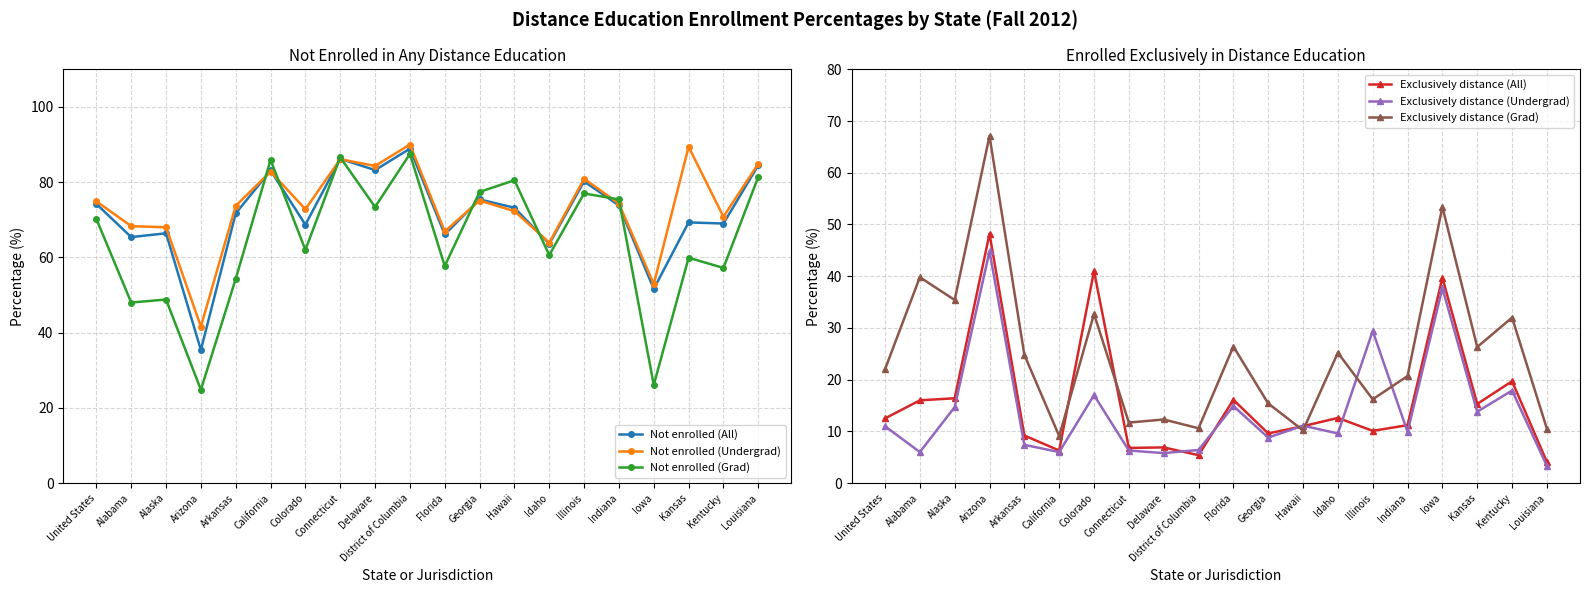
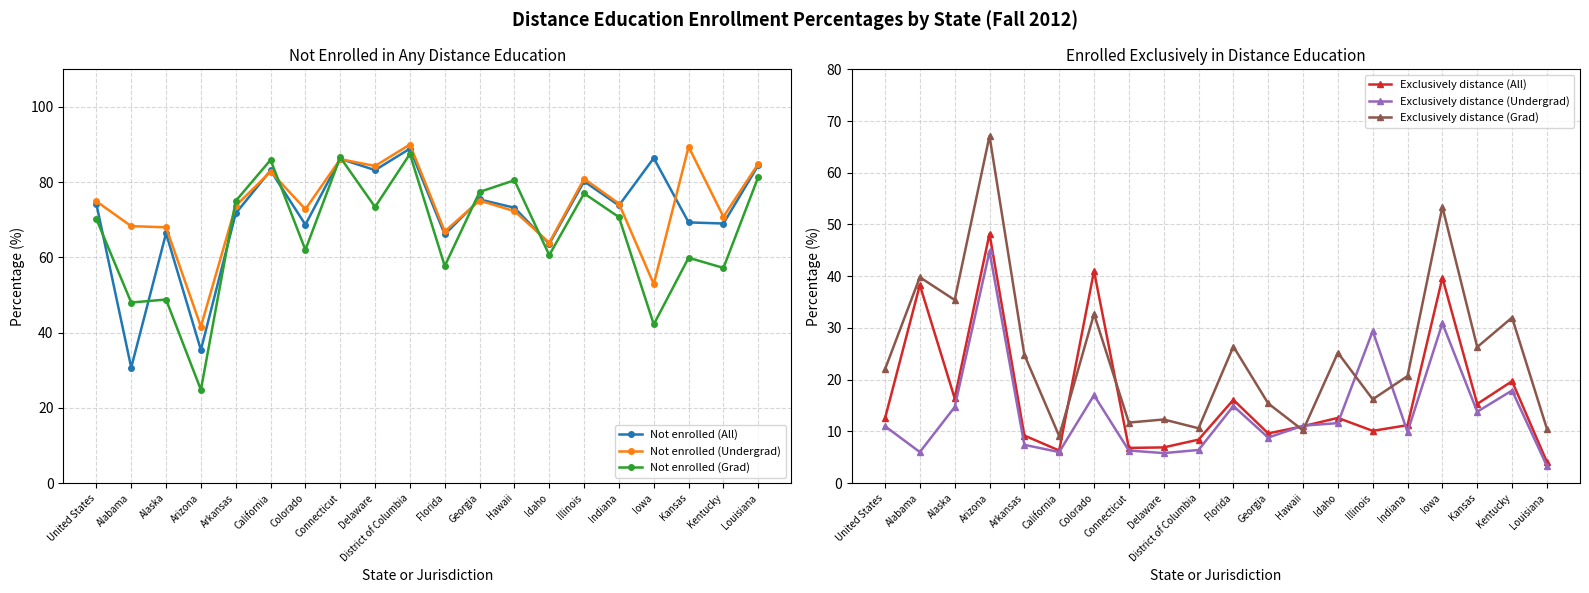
Not Enrolled in Any Distance Education, Not enrolled (All), Alabama: 65 -> 31
Not Enrolled in Any Distance Education, Not enrolled (Grad), Arkansas: 54 -> 75
Not Enrolled in Any Distance Education, Not enrolled (Grad), Indiana: 75 -> 71
Not Enrolled in Any Distance Education, Not enrolled (All), Iowa: 52 -> 86
Not Enrolled in Any Distance Education, Not enrolled (Grad), Iowa: 26 -> 42
Enrolled Exclusively in Distance Education, Exclusively distance (All), Alabama: 16 -> 38
Enrolled Exclusively in Distance Education, Exclusively distance (All), District of Columbia: 5 -> 8
Enrolled Exclusively in Distance Education, Exclusively distance (Undergrad), Idaho: 10 -> 12
Enrolled Exclusively in Distance Education, Exclusively distance (Undergrad), Iowa: 38 -> 31
